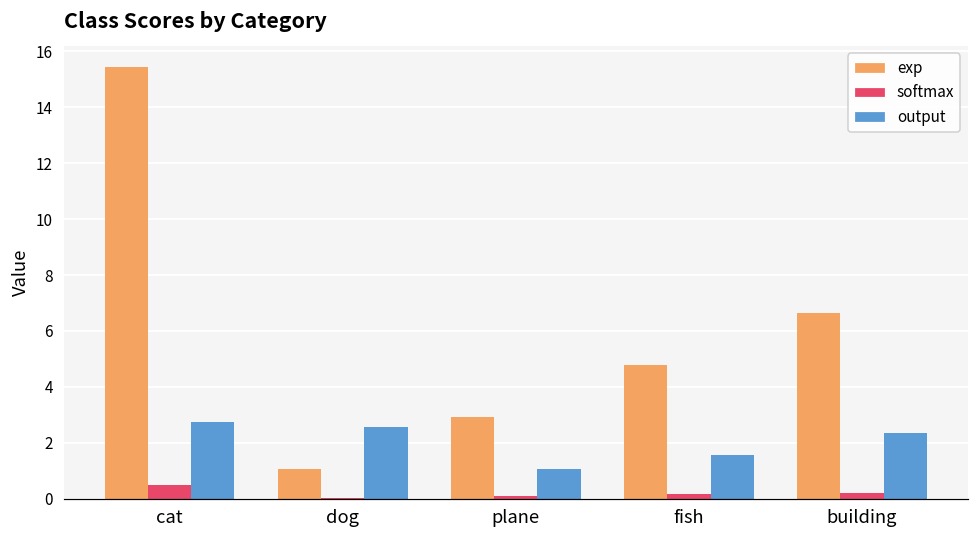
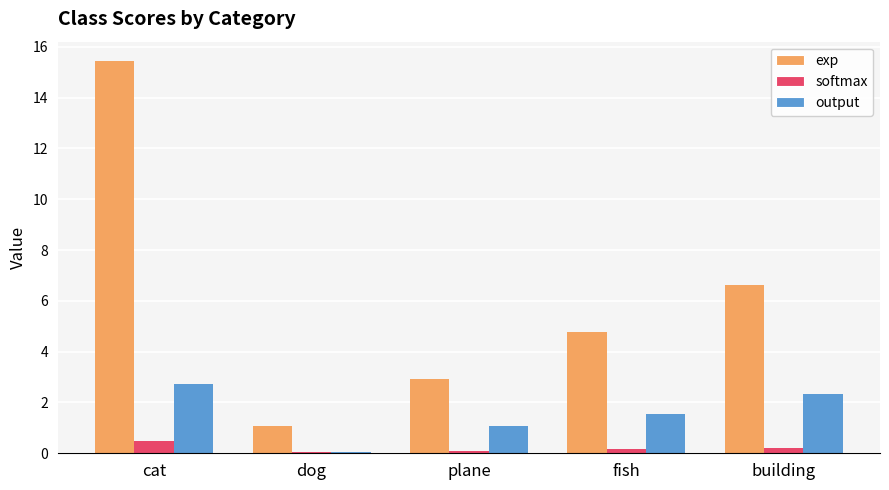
output, dog: 2.5 -> 0.1
